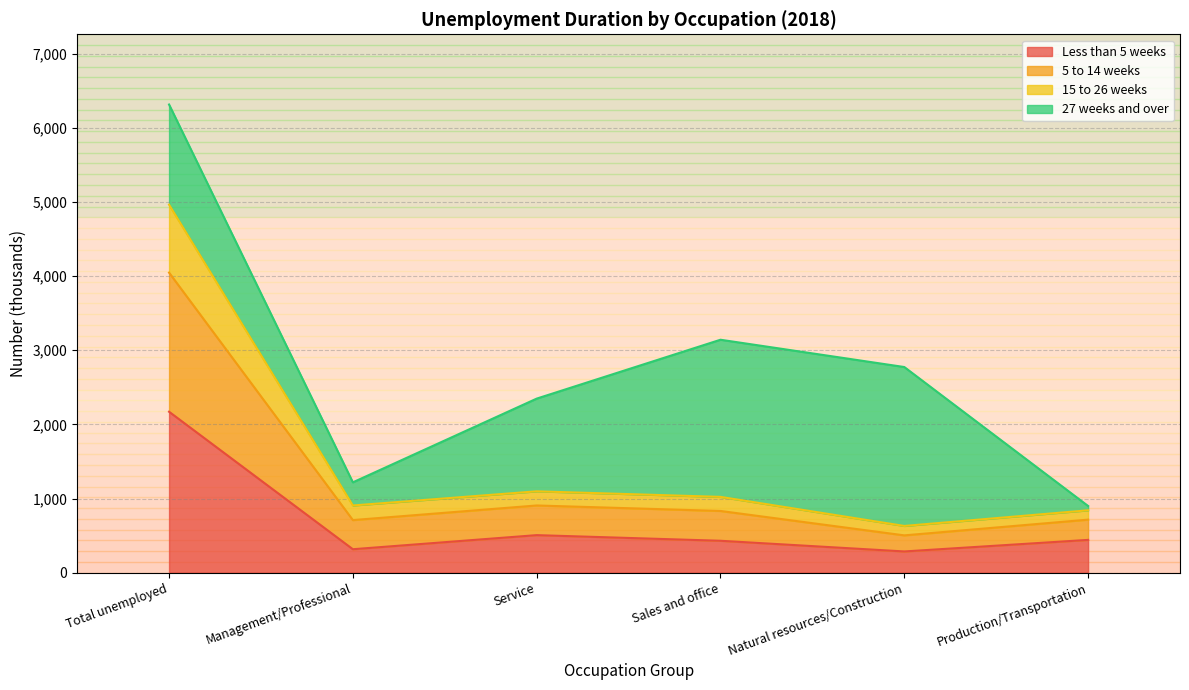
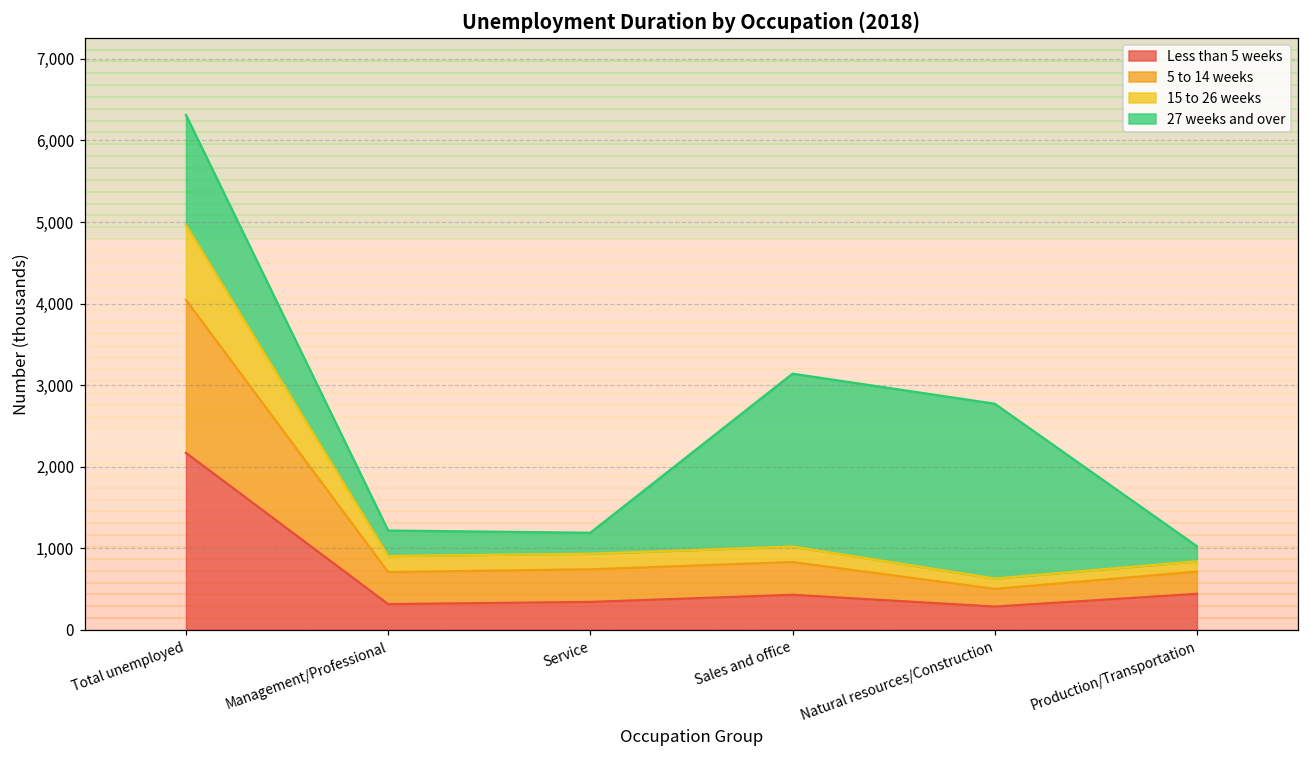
Less than 5 weeks, Service: 500 -> 300
27 weeks and over, Service: 1,300 -> 300
27 weeks and over, Production/Transportation: 100 -> 200
